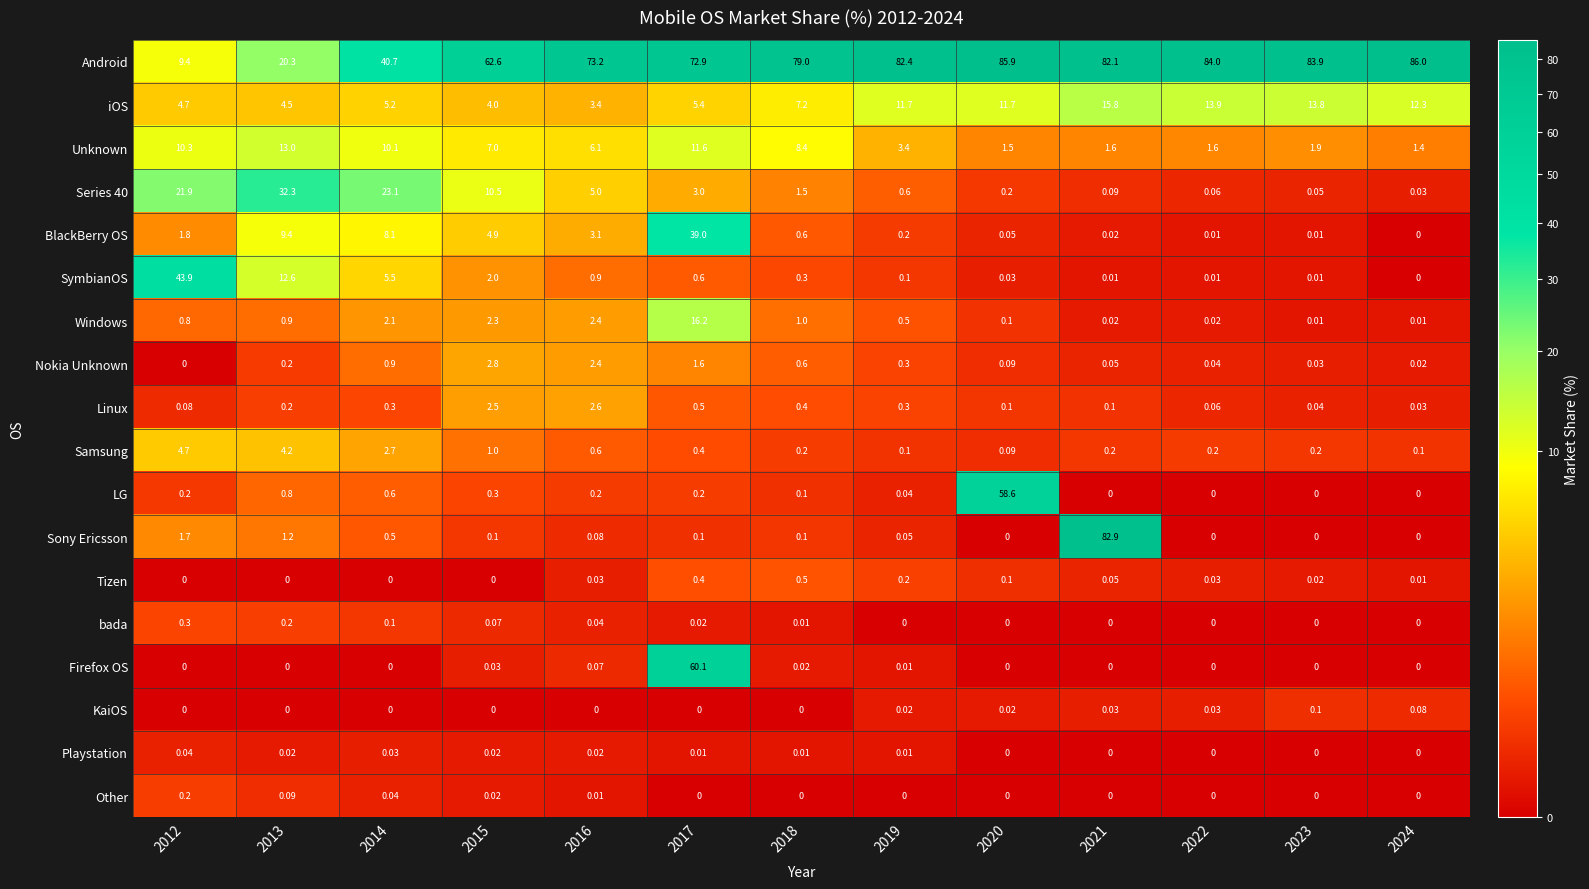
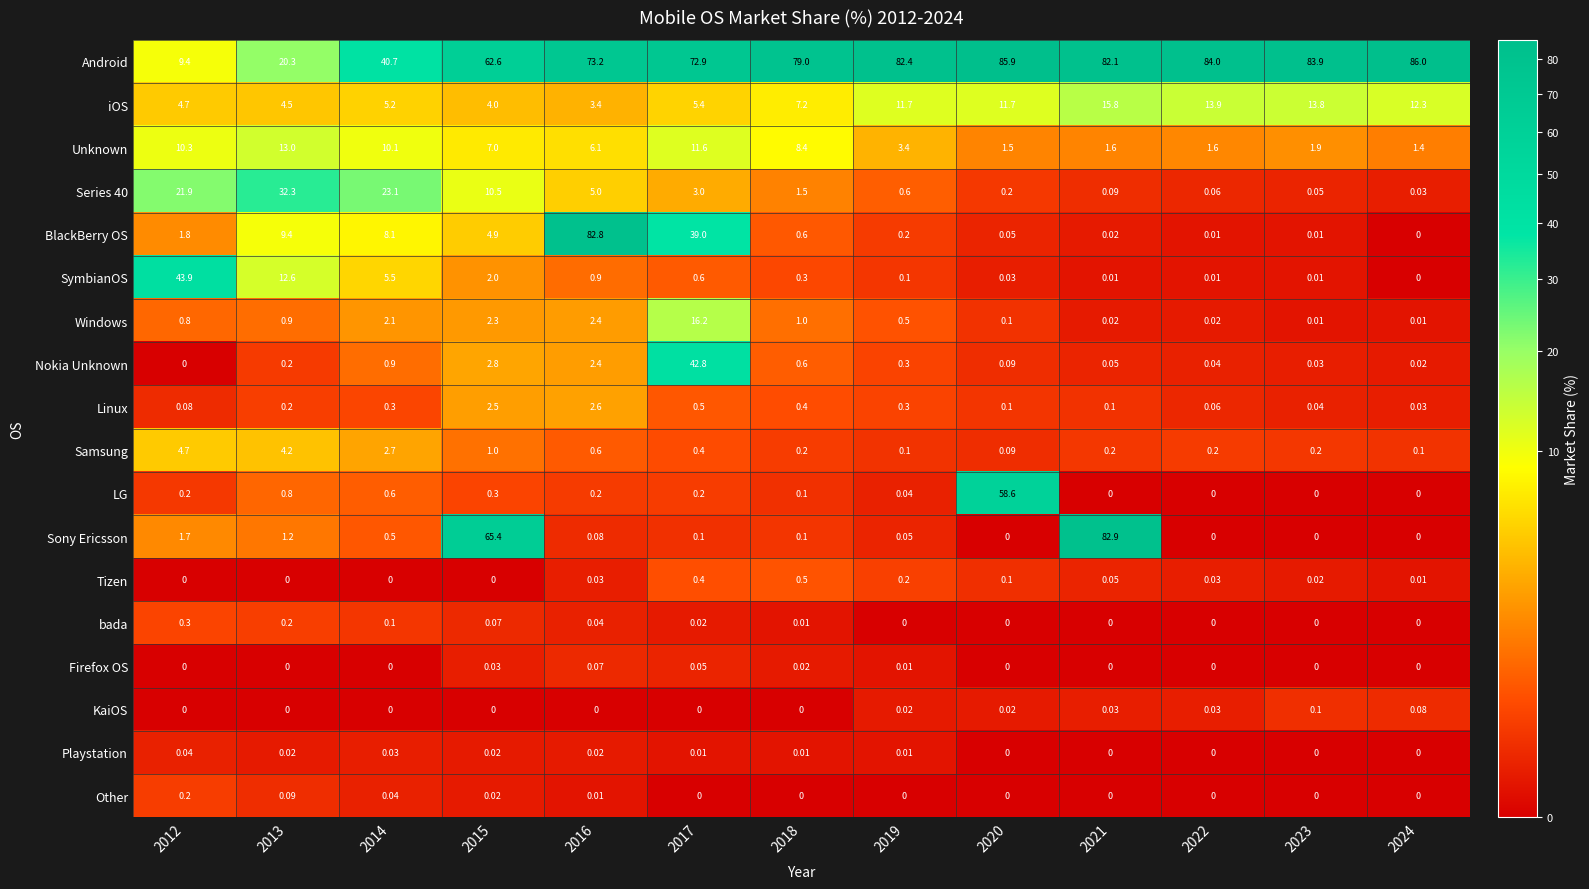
BlackBerry OS, 2016: 3.1 -> 82.8
Nokia Unknown, 2017: 1.6 -> 42.8
Sony Ericsson, 2015: 0.1 -> 65.4
Firefox OS, 2017: 60.1 -> 0.05
